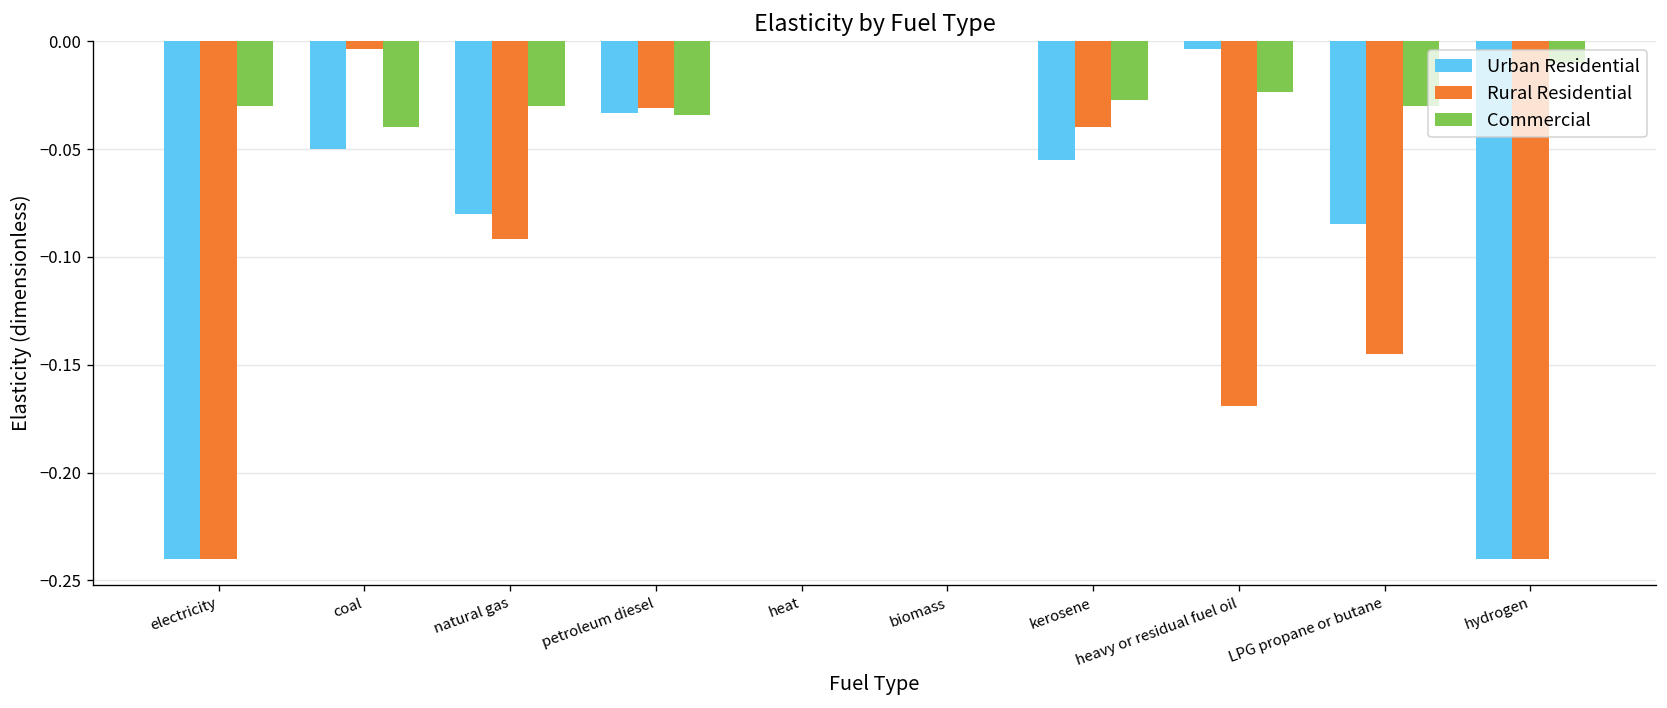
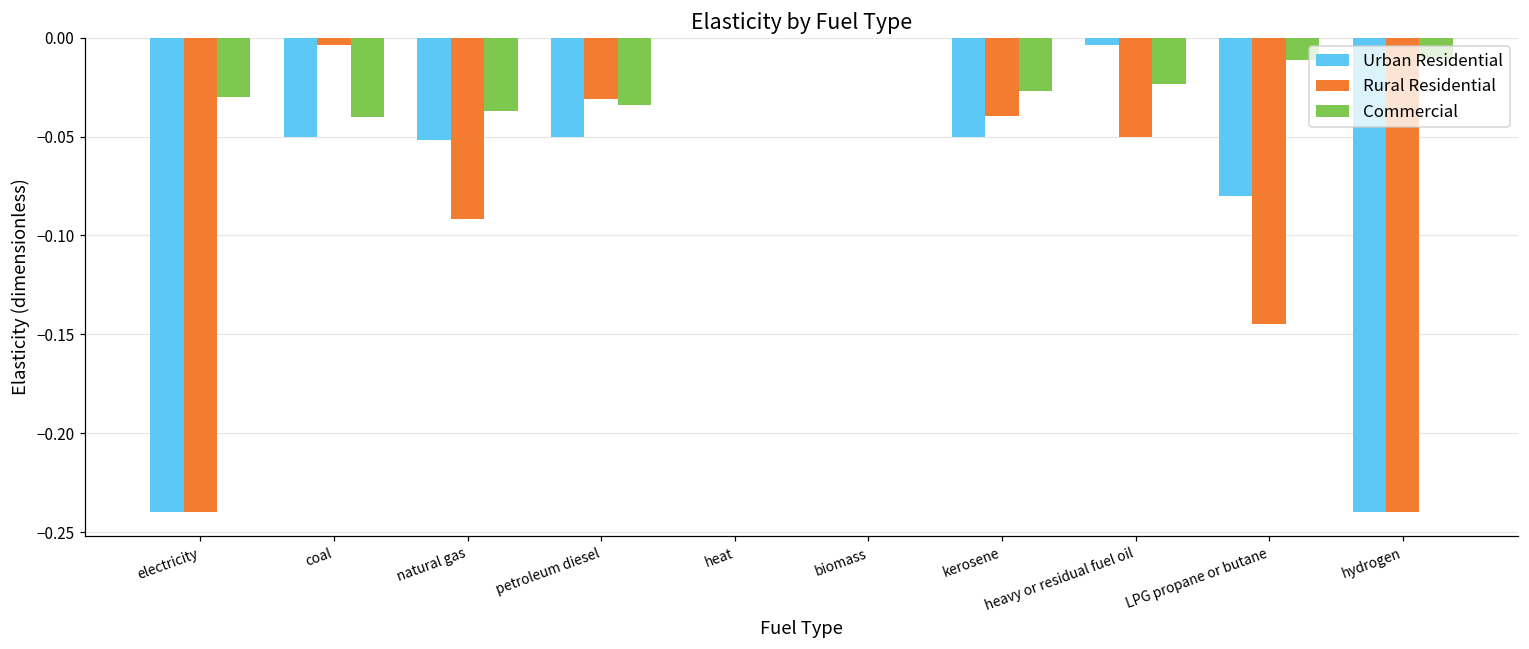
Urban Residential, natural gas: -0.080 -> -0.052
Commercial, natural gas: -0.030 -> -0.037
Urban Residential, petroleum diesel: -0.033 -> -0.050
Urban Residential, kerosene: -0.055 -> -0.050
Rural Residential, heavy or residual fuel oil: -0.169 -> -0.050
Urban Residential, LPG propane or butane: -0.085 -> -0.080
Commercial, LPG propane or butane: -0.030 -> -0.011
